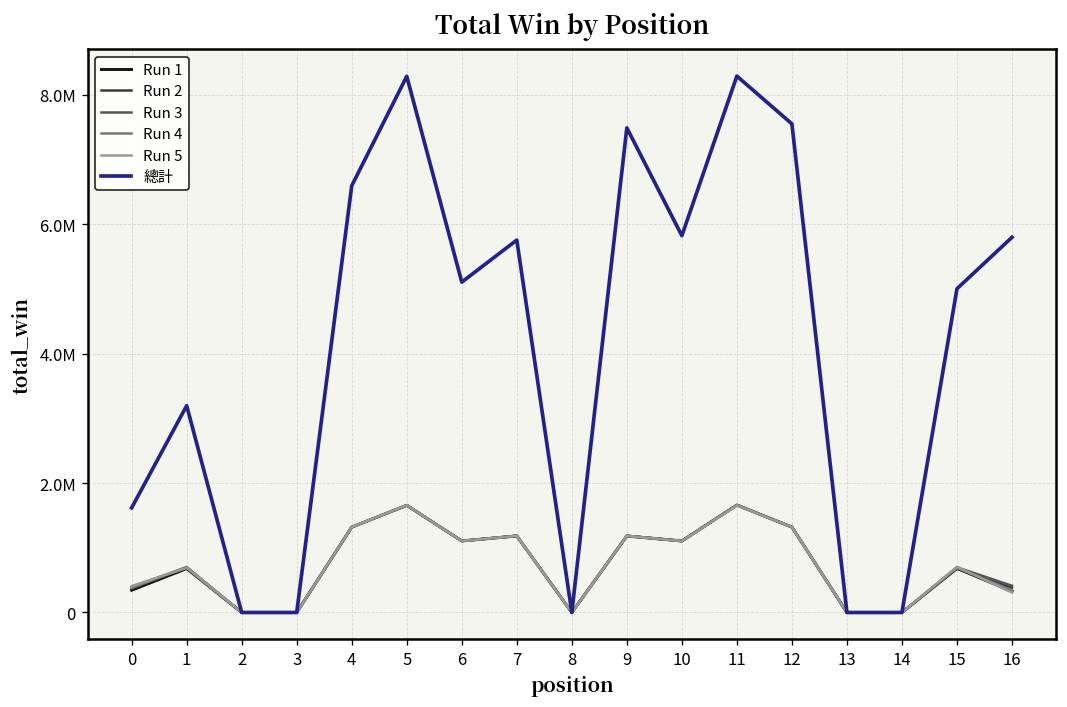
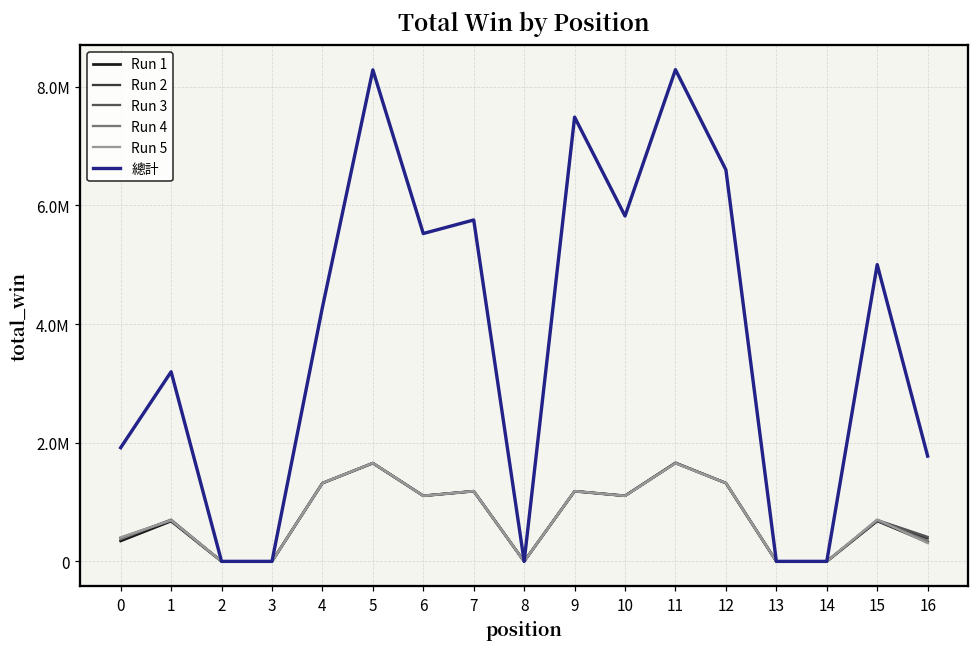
總計, 0: 1600000 -> 1900000
總計, 4: 6600000 -> 4300000
總計, 6: 5100000 -> 5500000
總計, 12: 7500000 -> 6600000
總計, 16: 5800000 -> 1800000
